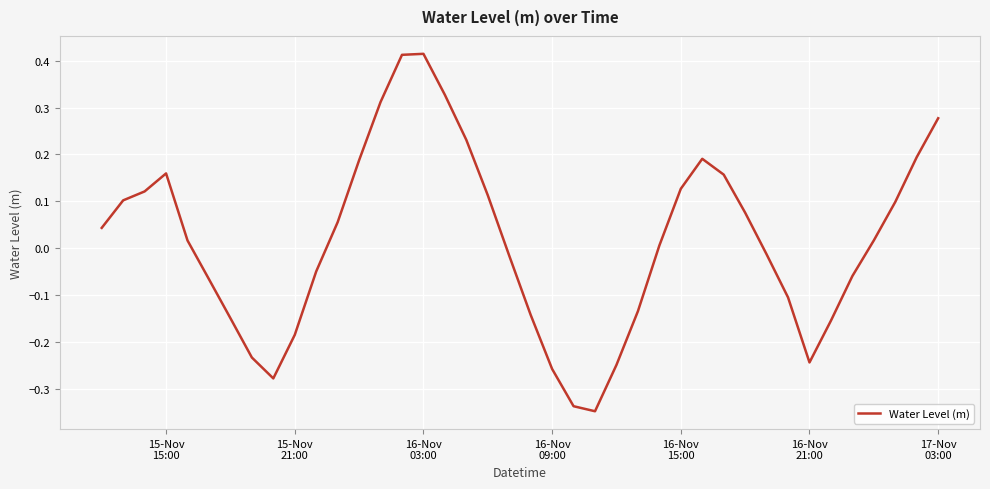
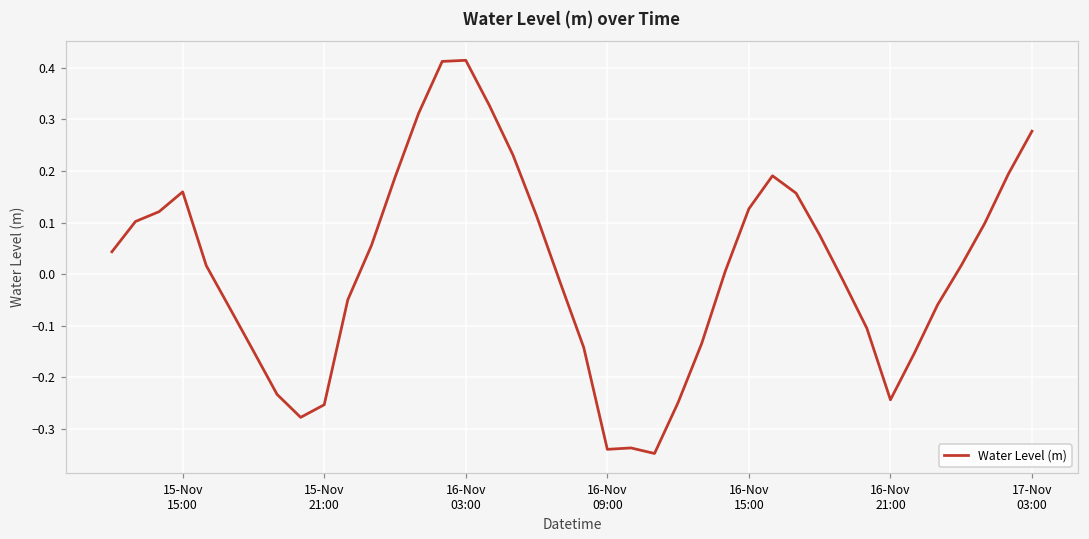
15-Nov 21:00: -0.18 -> -0.25
16-Nov 09:00: -0.26 -> -0.34
